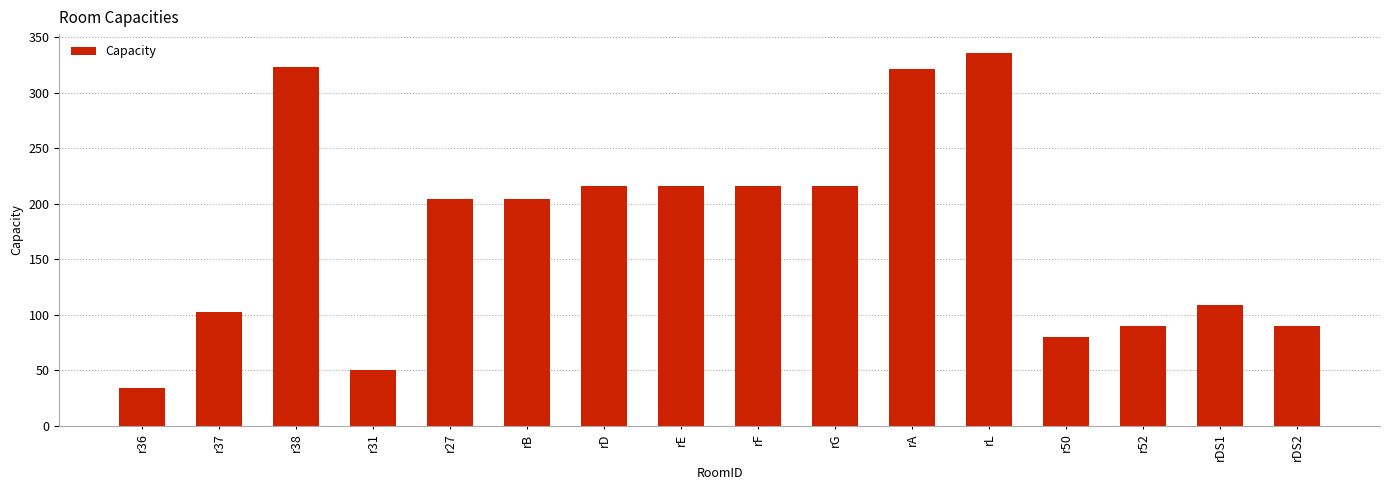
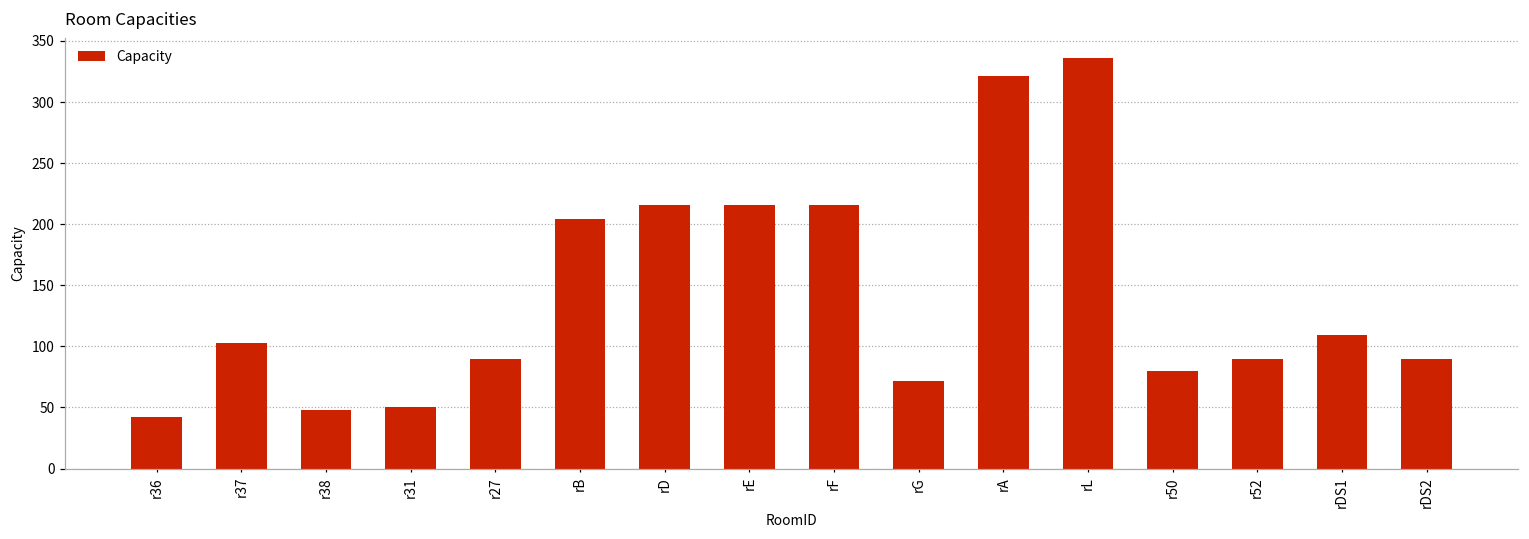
r36: 34 -> 42
r38: 323 -> 48
r27: 204 -> 90
rG: 216 -> 72
